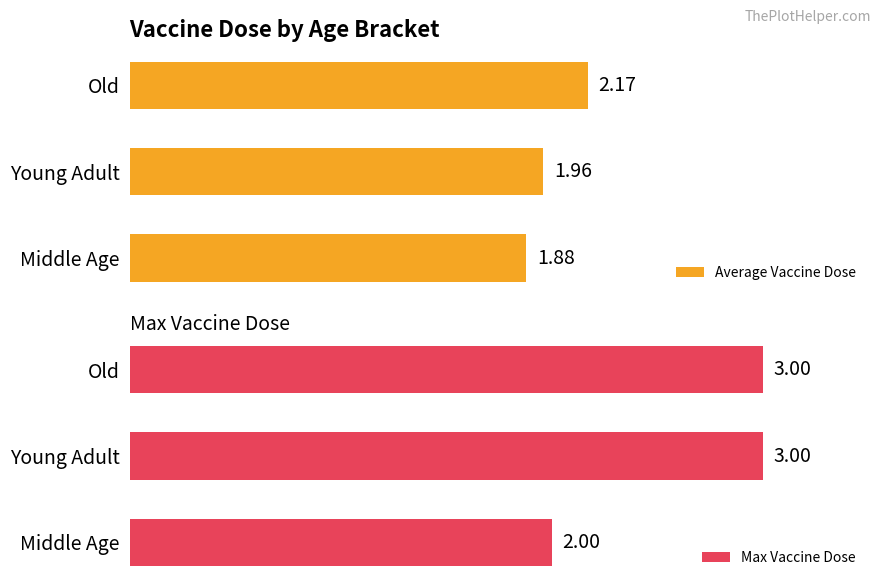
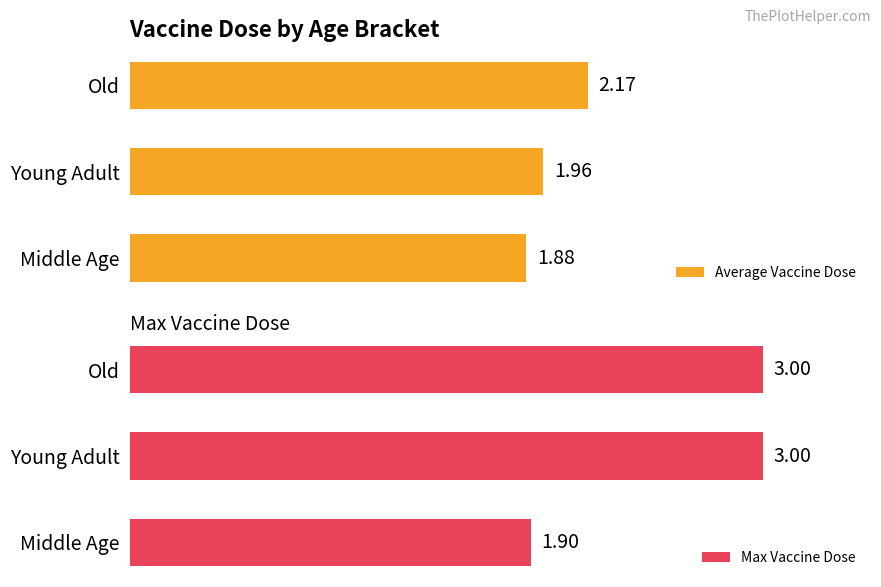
Max Vaccine Dose, Middle Age: 2.00 -> 1.90
